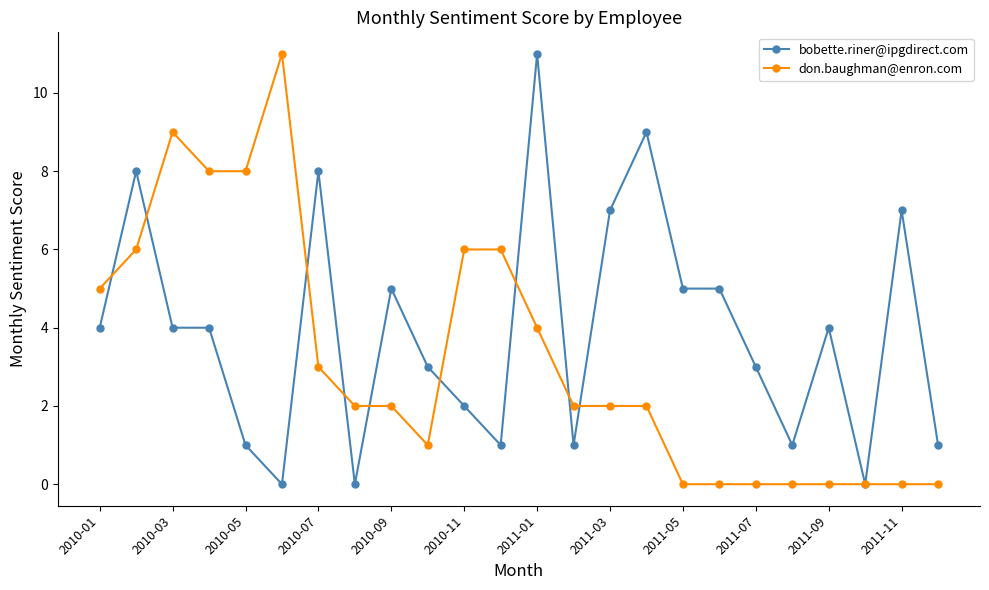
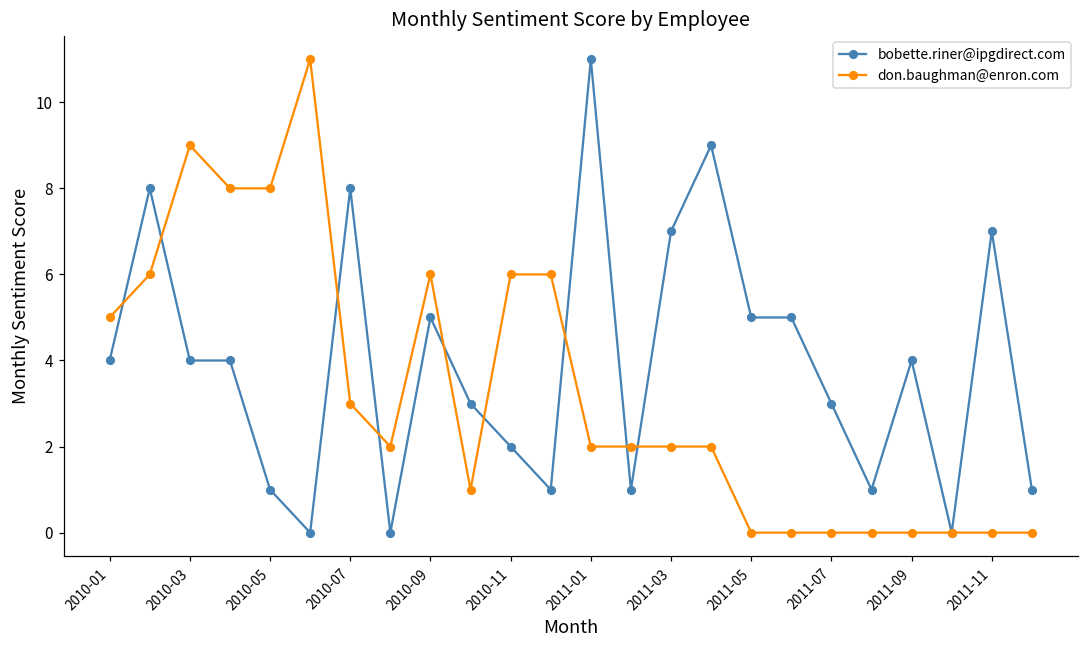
don.baughman@enron.com, 2010-09: 2 -> 6
don.baughman@enron.com, 2011-01: 4 -> 2
